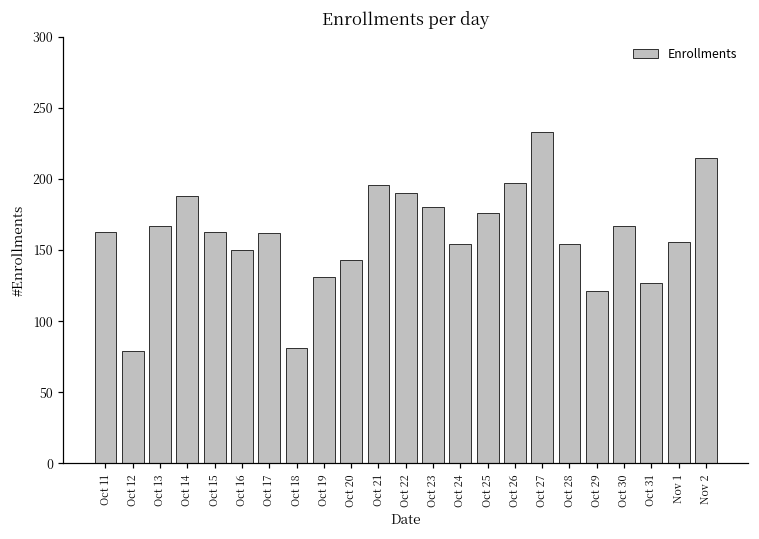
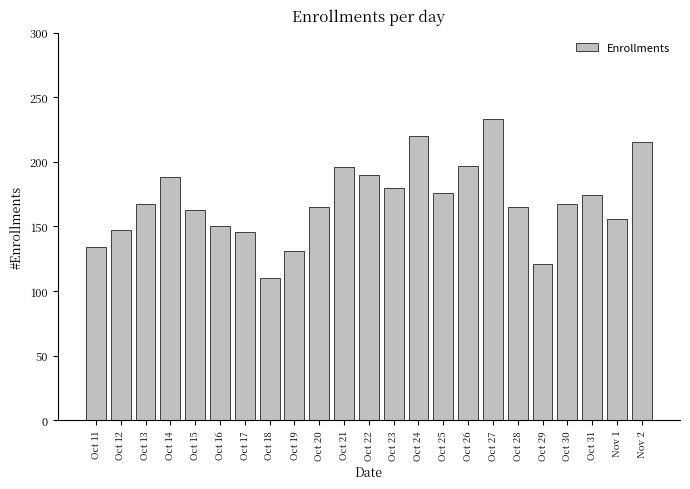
Oct 11: 163 -> 134
Oct 12: 79 -> 147
Oct 17: 162 -> 146
Oct 18: 81 -> 110
Oct 20: 143 -> 165
Oct 24: 154 -> 220
Oct 28: 154 -> 165
Oct 31: 127 -> 174
